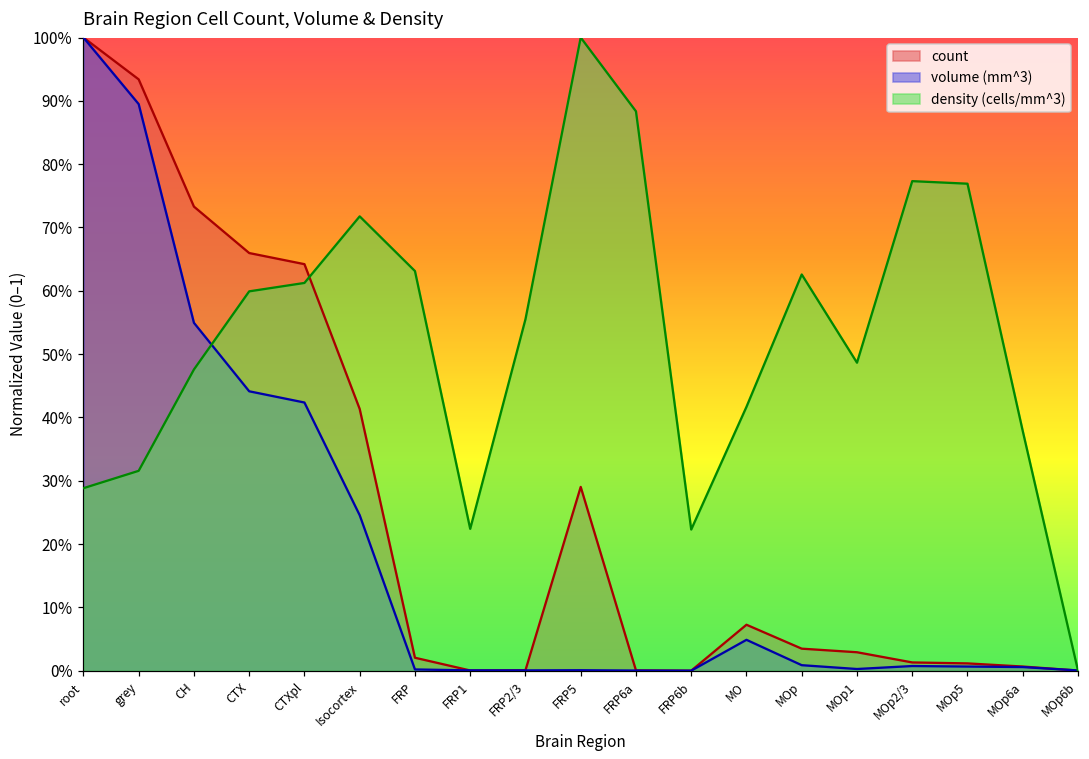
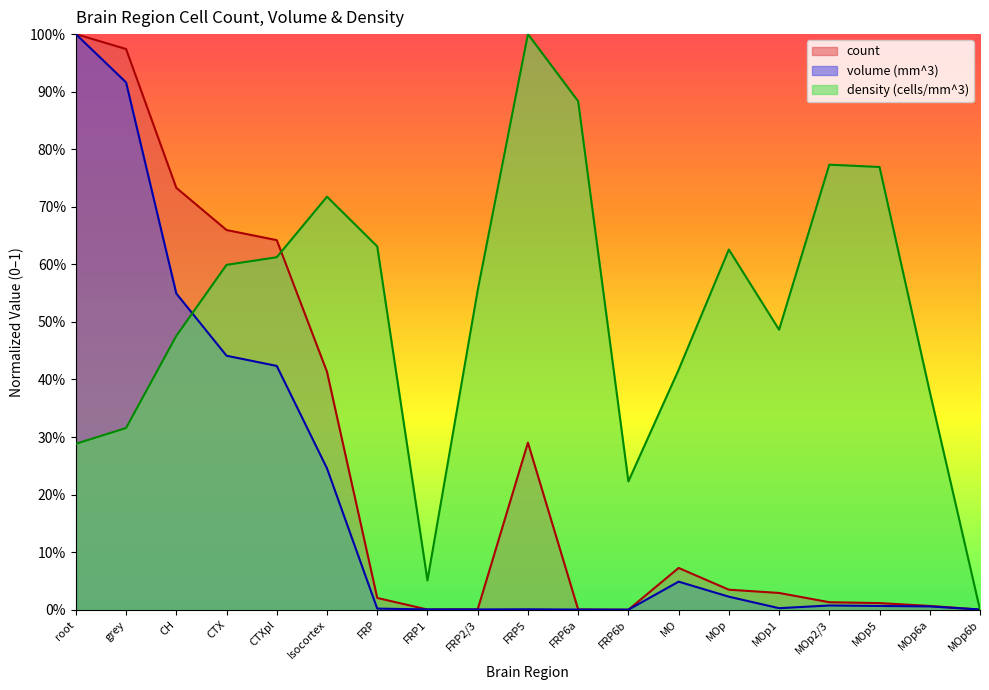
count, grey: 93% -> 97%
volume (mm^3), grey: 89% -> 92%
density (cells/mm^3), FRP1: 22% -> 5%
volume (mm^3), MOp: 1% -> 2%
